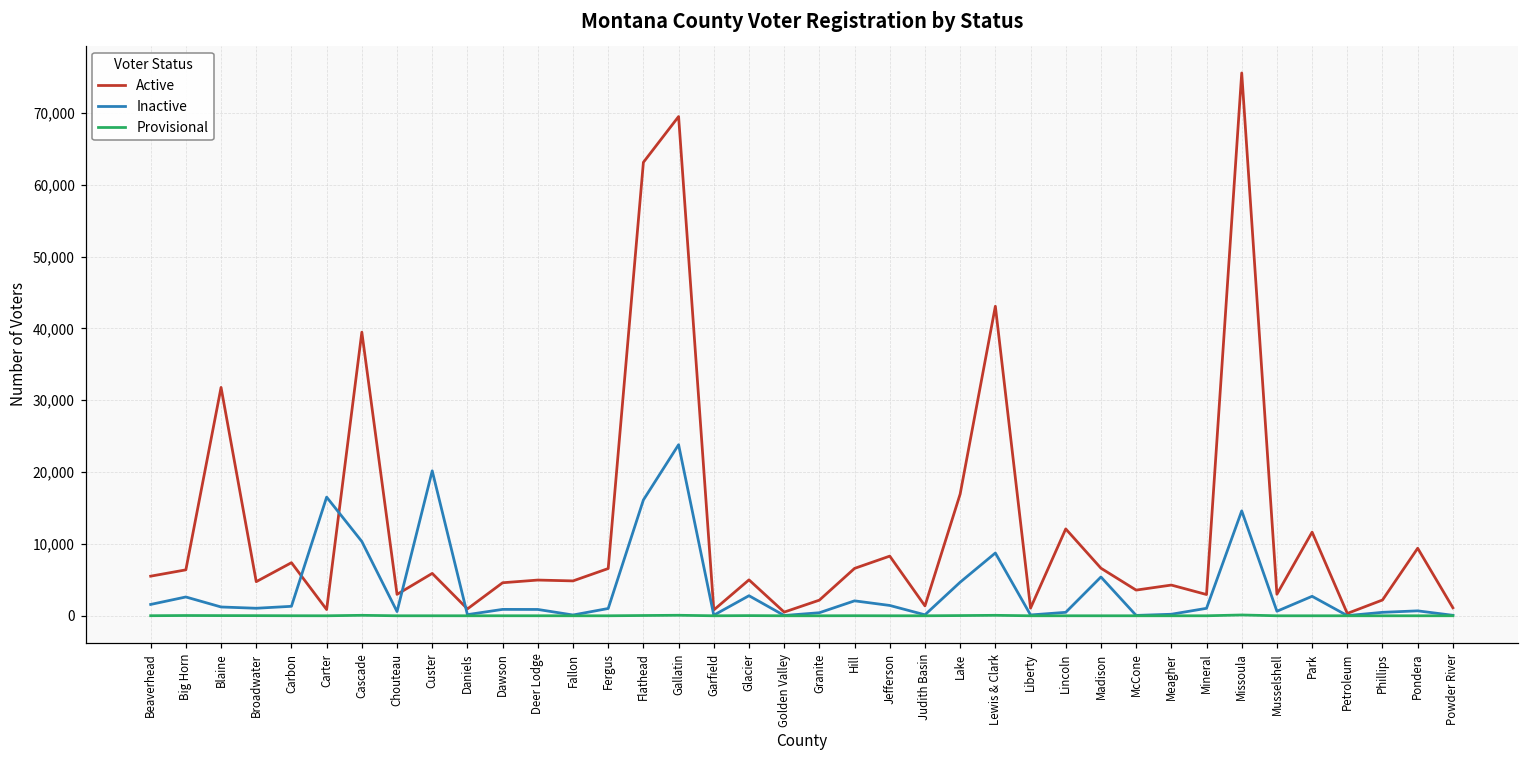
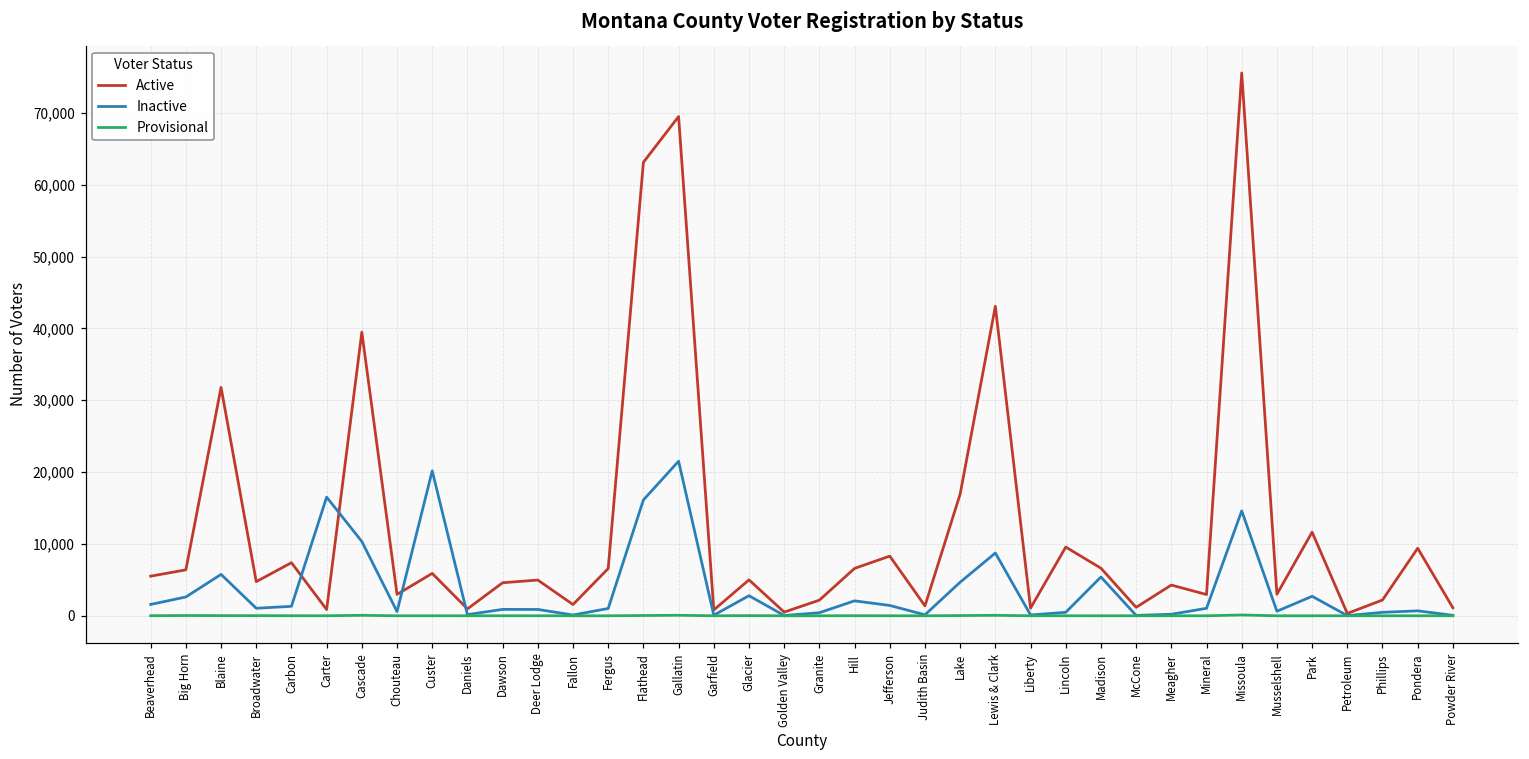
Inactive, Blaine: 1,000 -> 6,000
Active, Fallon: 5,000 -> 2,000
Inactive, Gallatin: 24,000 -> 22,000
Active, Lincoln: 12,000 -> 10,000
Active, McCone: 4,000 -> 1,000
